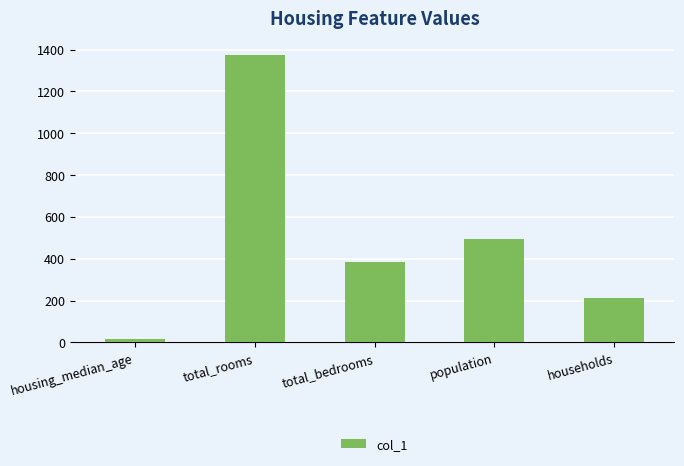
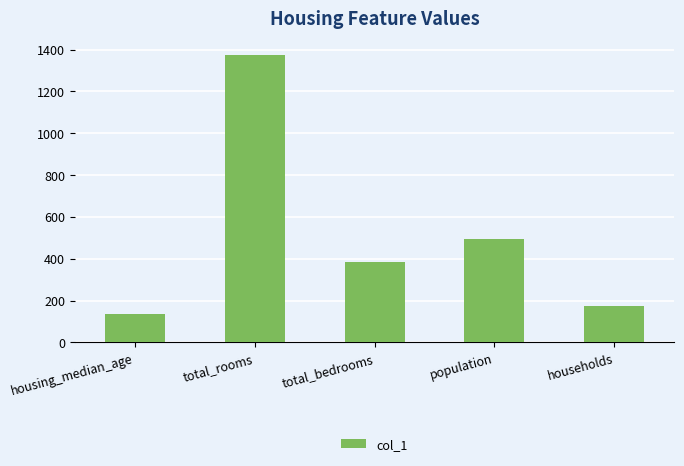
housing_median_age: 10 -> 130
households: 210 -> 170
